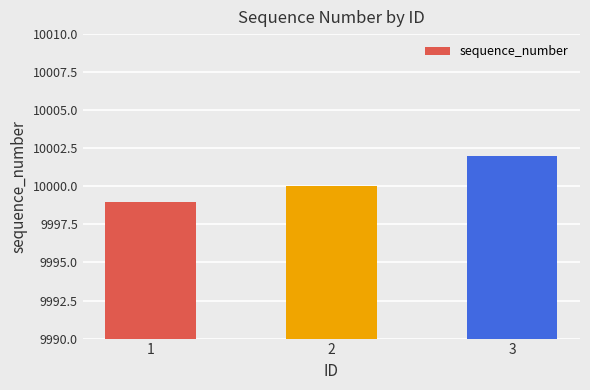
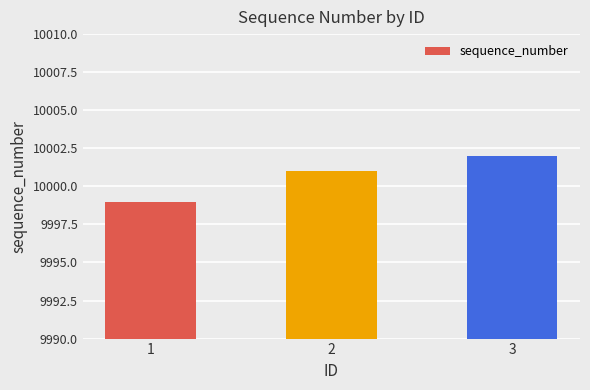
2: 10000 -> 10001
